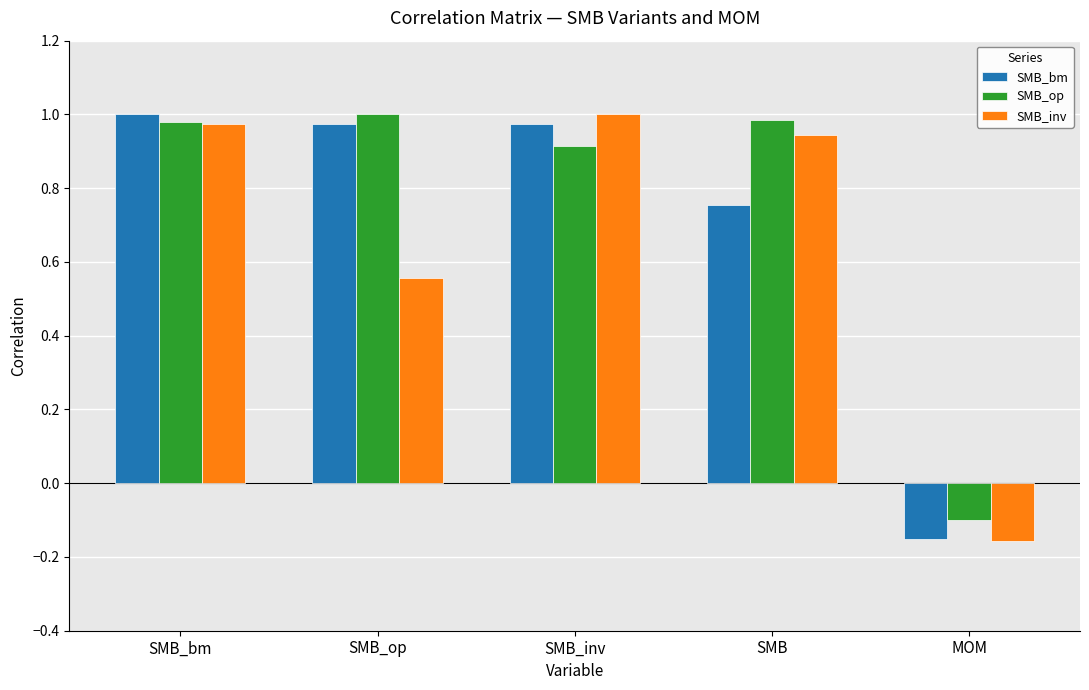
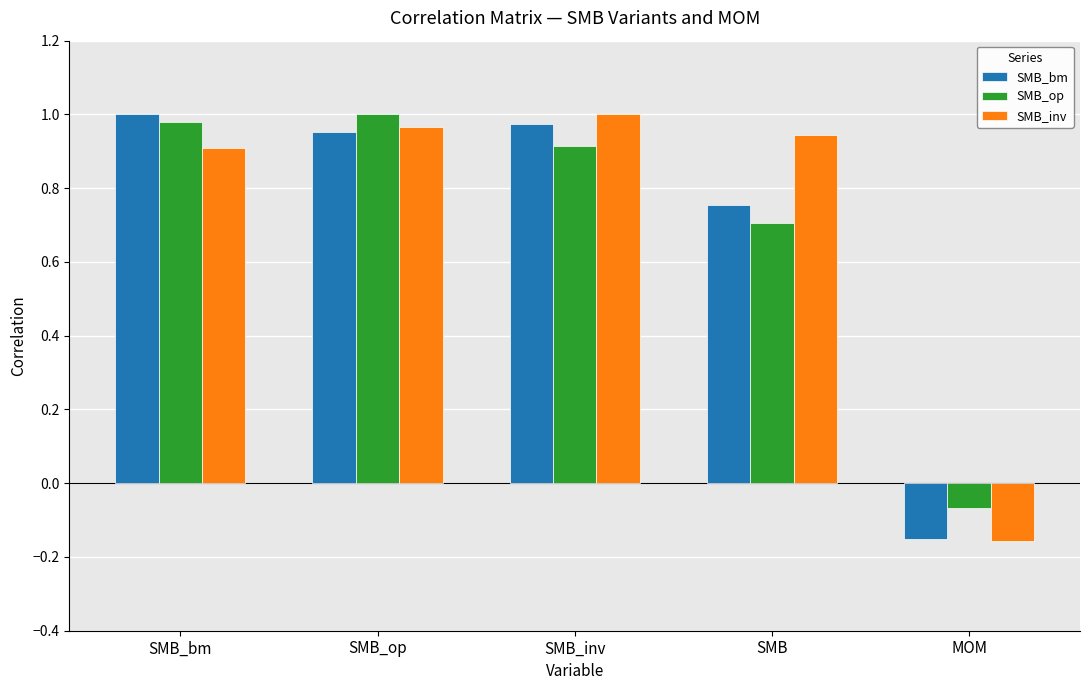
SMB_inv, SMB_bm: 0.97 -> 0.91
SMB_bm, SMB_op: 0.97 -> 0.95
SMB_inv, SMB_op: 0.56 -> 0.97
SMB_op, SMB: 0.98 -> 0.71
SMB_op, MOM: -0.10 -> -0.07
